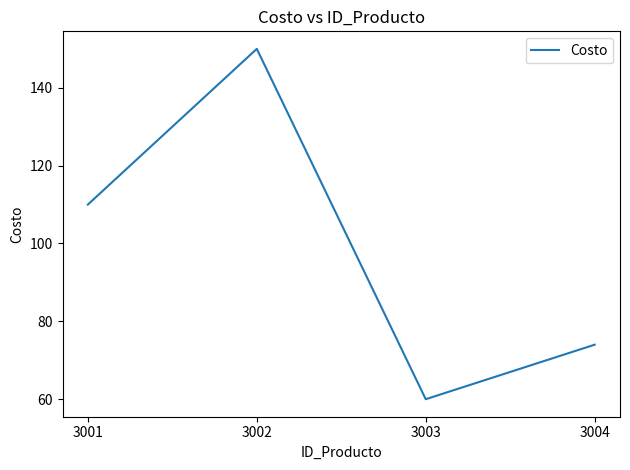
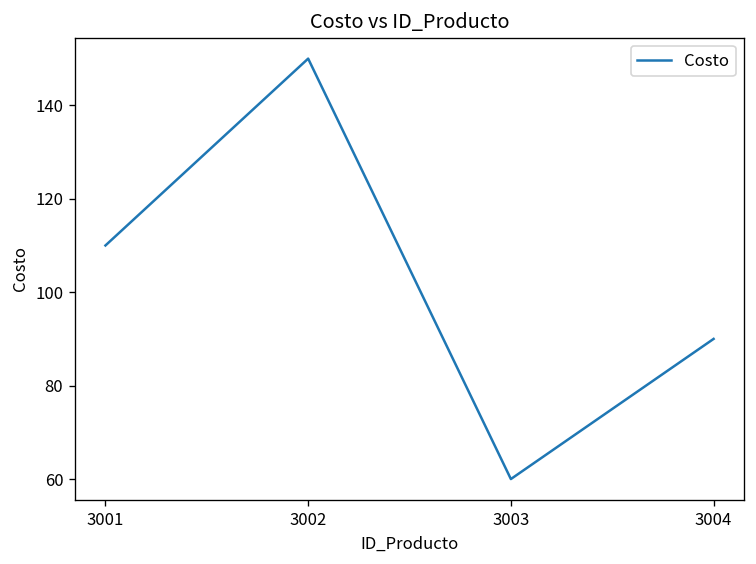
3004: 74 -> 90
